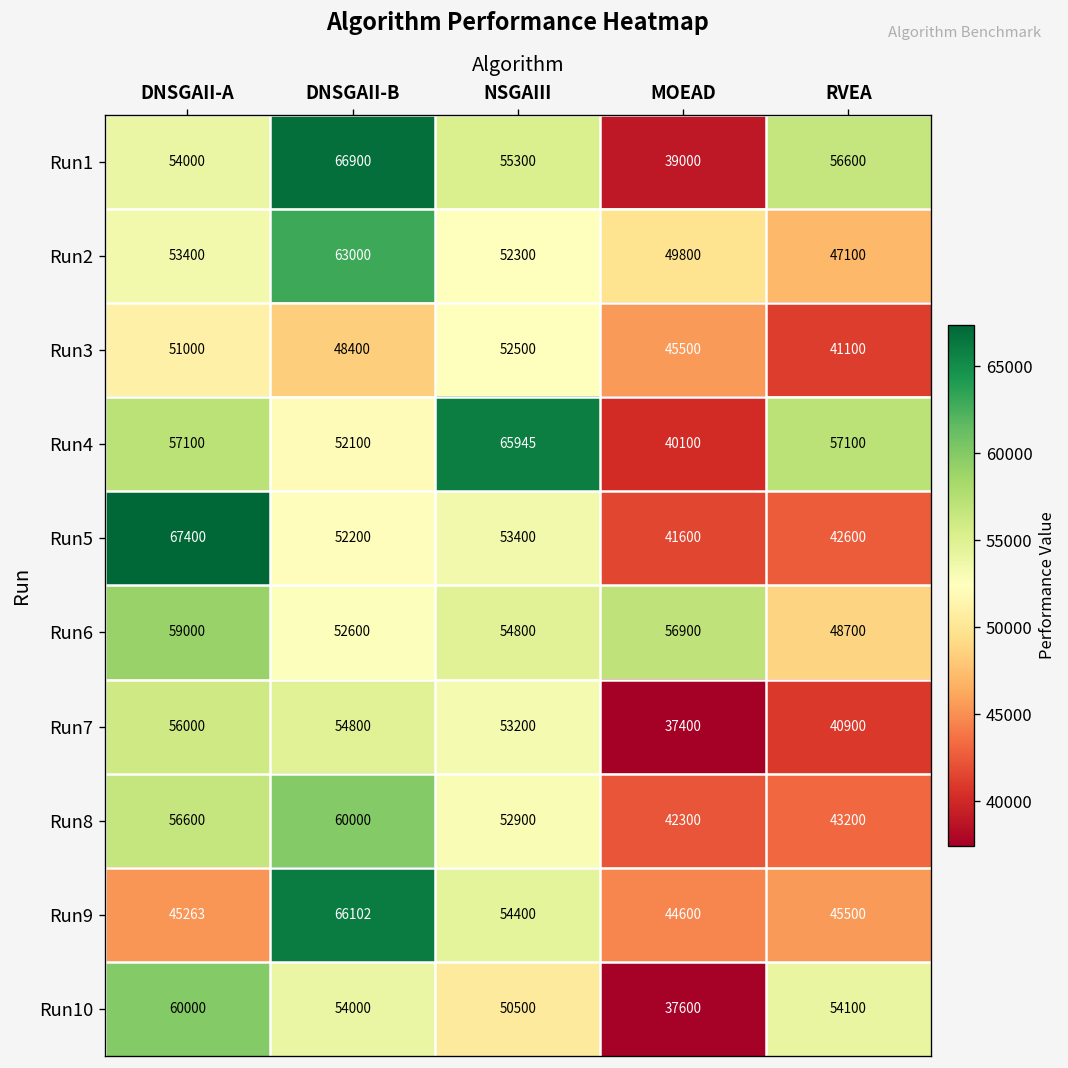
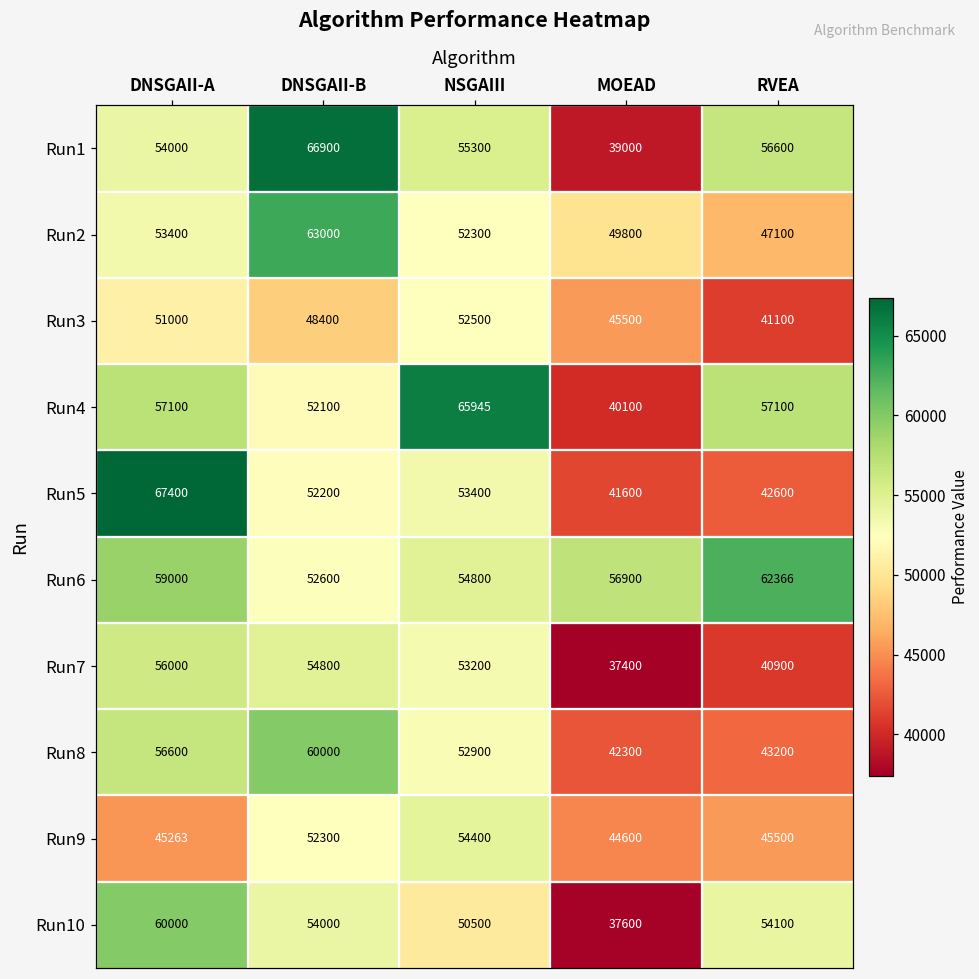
Run6, RVEA: 48700 -> 62366
Run9, DNSGAII-B: 66102 -> 52300
